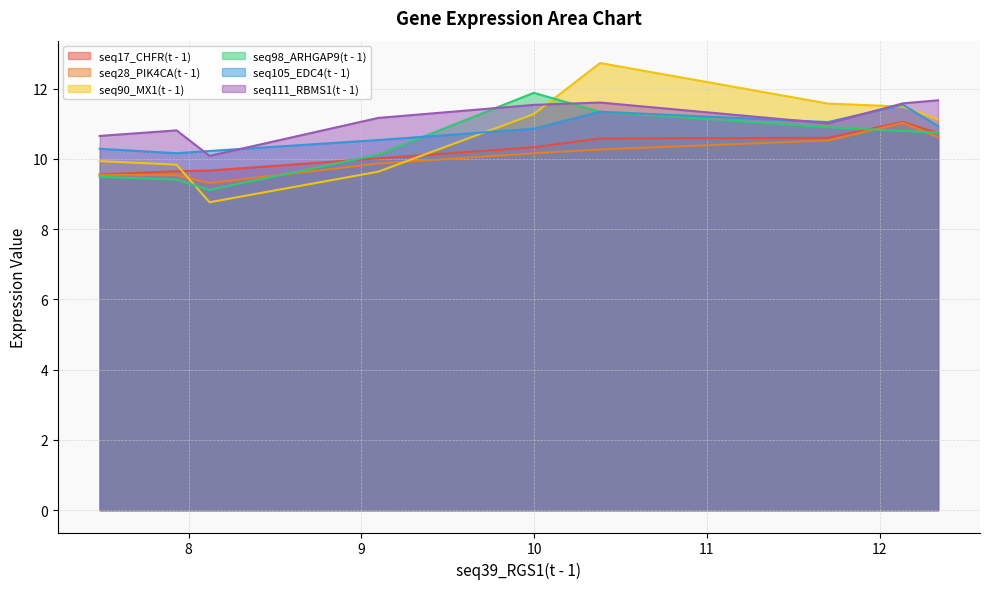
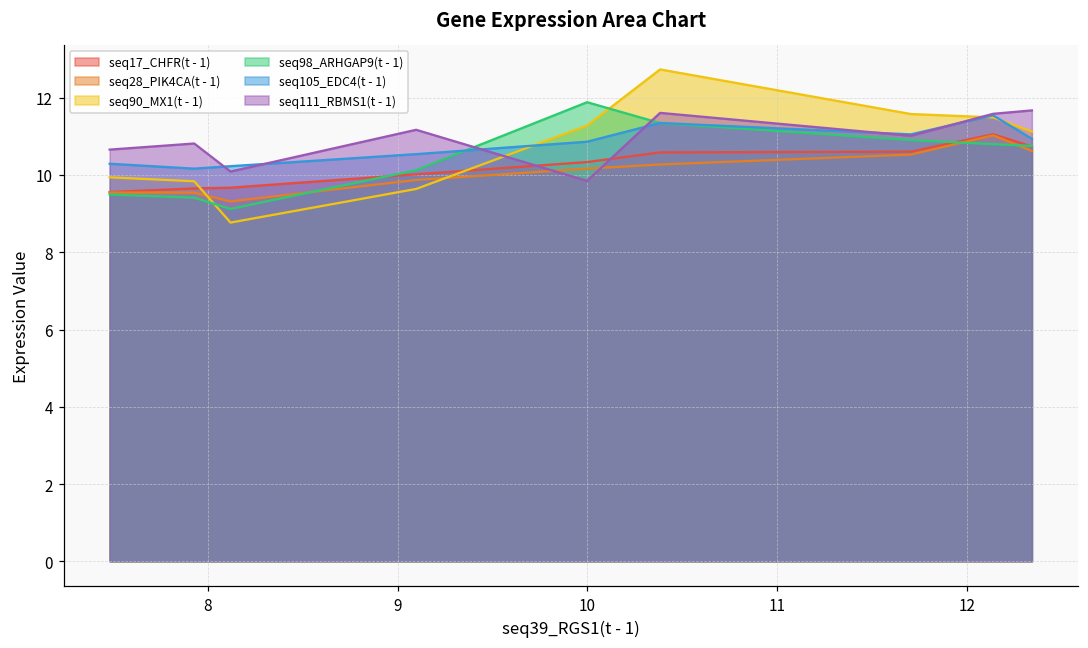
seq111_RBMS1(t - 1), 10: 11.5 -> 9.8
